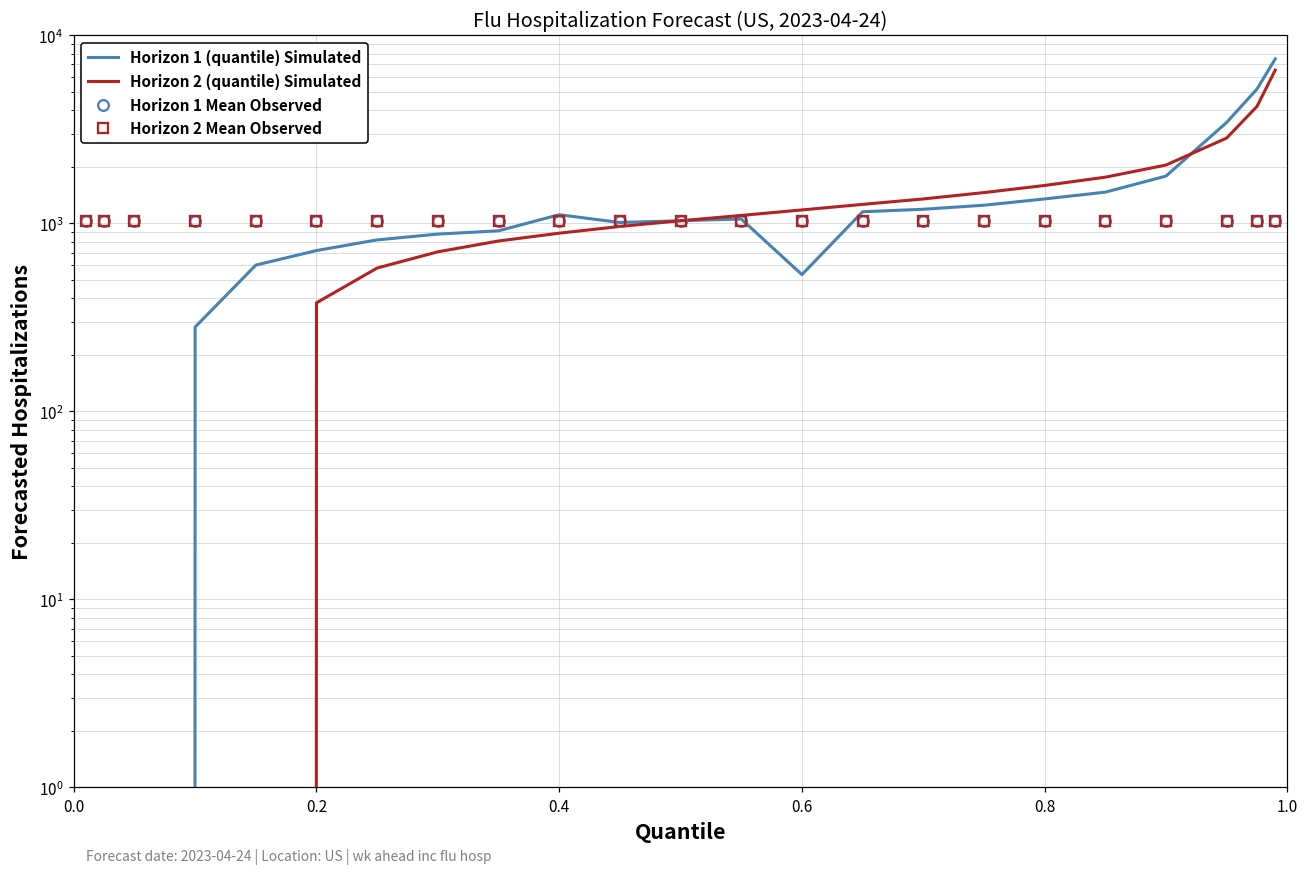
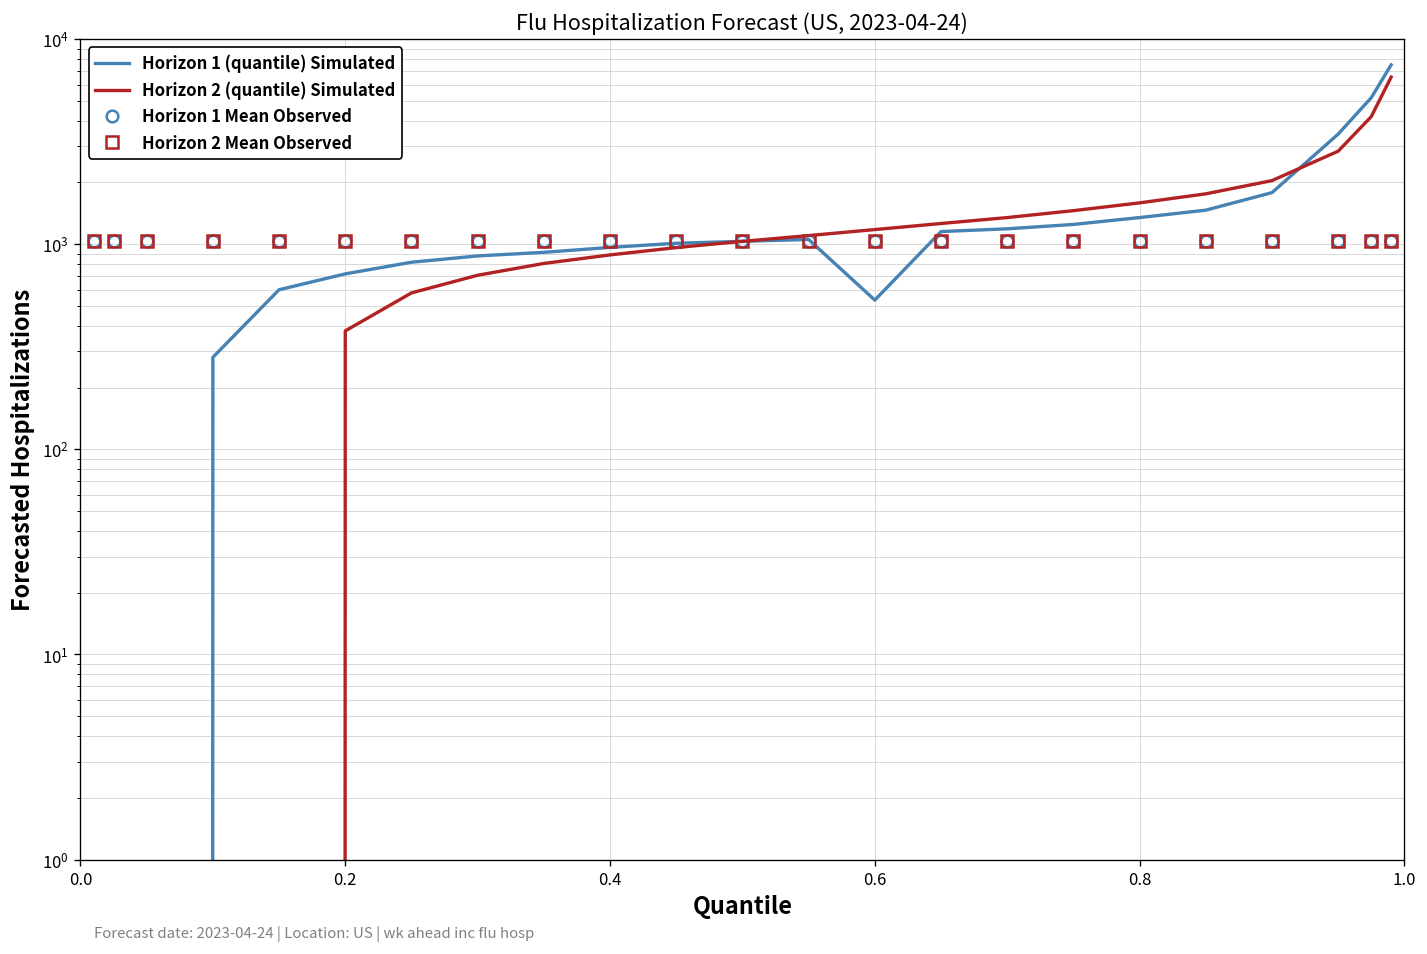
Horizon 1 (quantile) Simulated, 0.4: 1100 -> 1000
